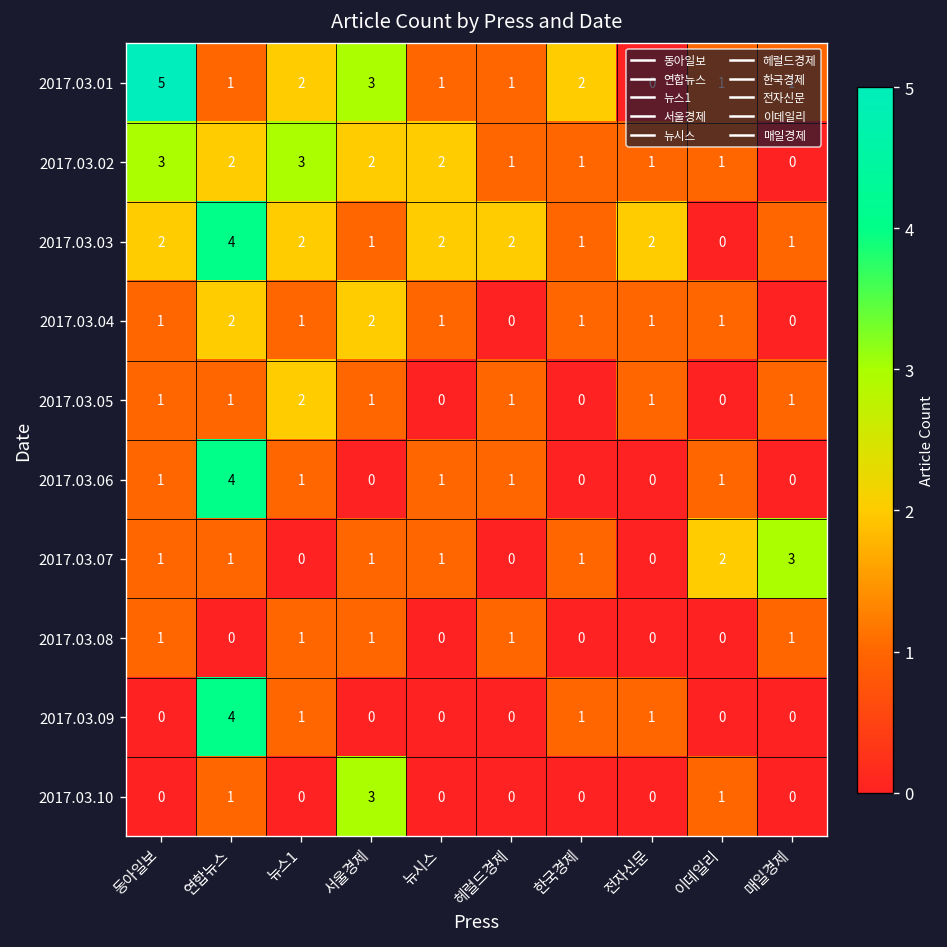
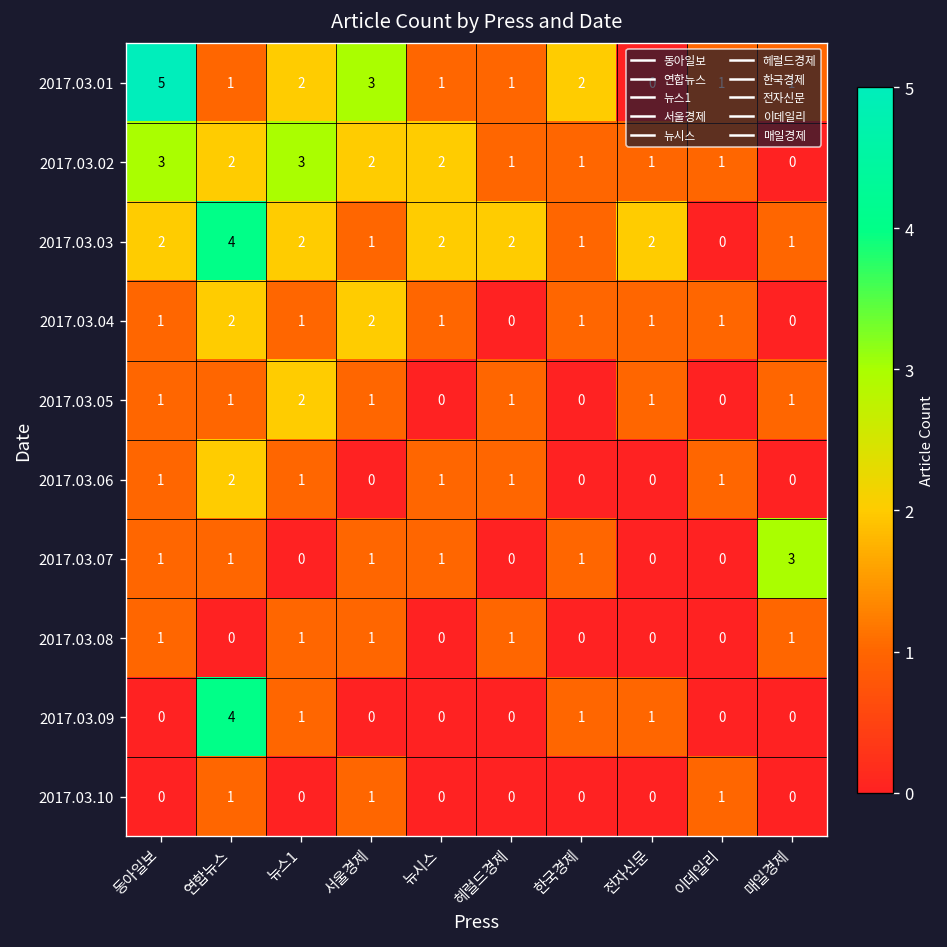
2017.03.06, 연합뉴스: 4 -> 2
2017.03.07, 이데일리: 2 -> 0
2017.03.10, 서울경제: 3 -> 1
